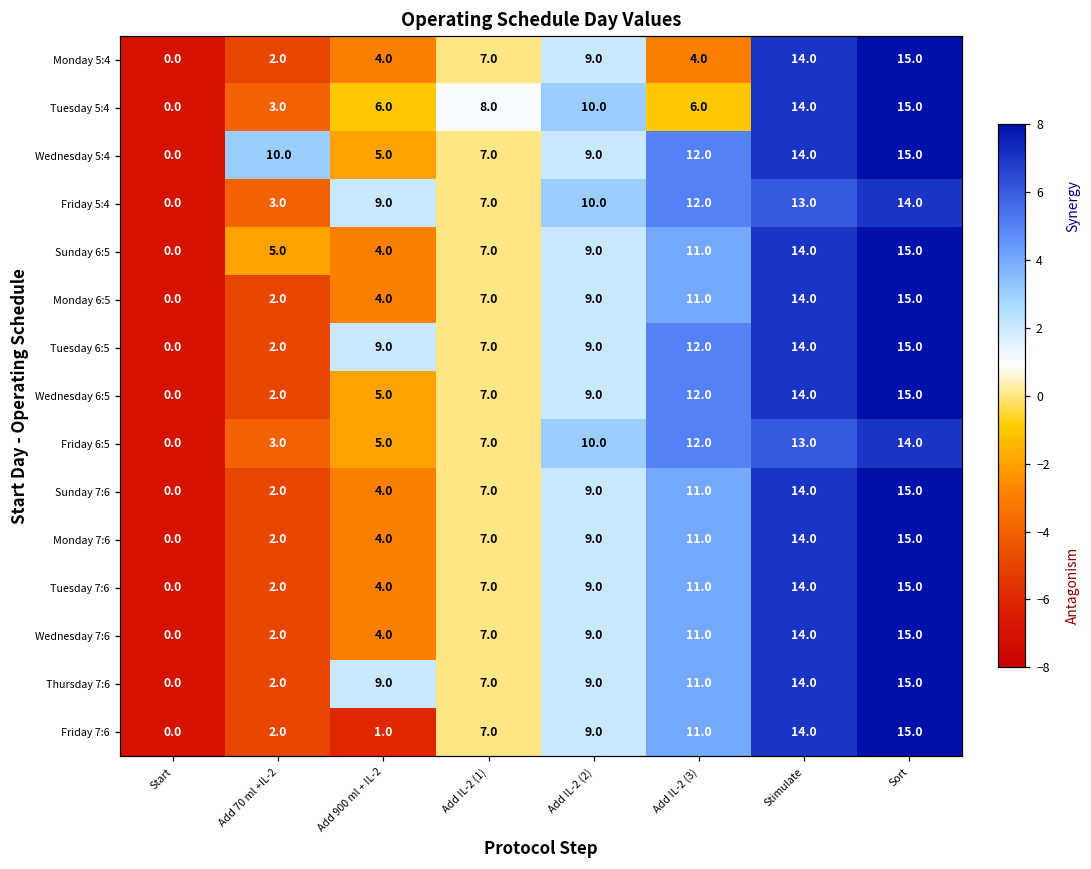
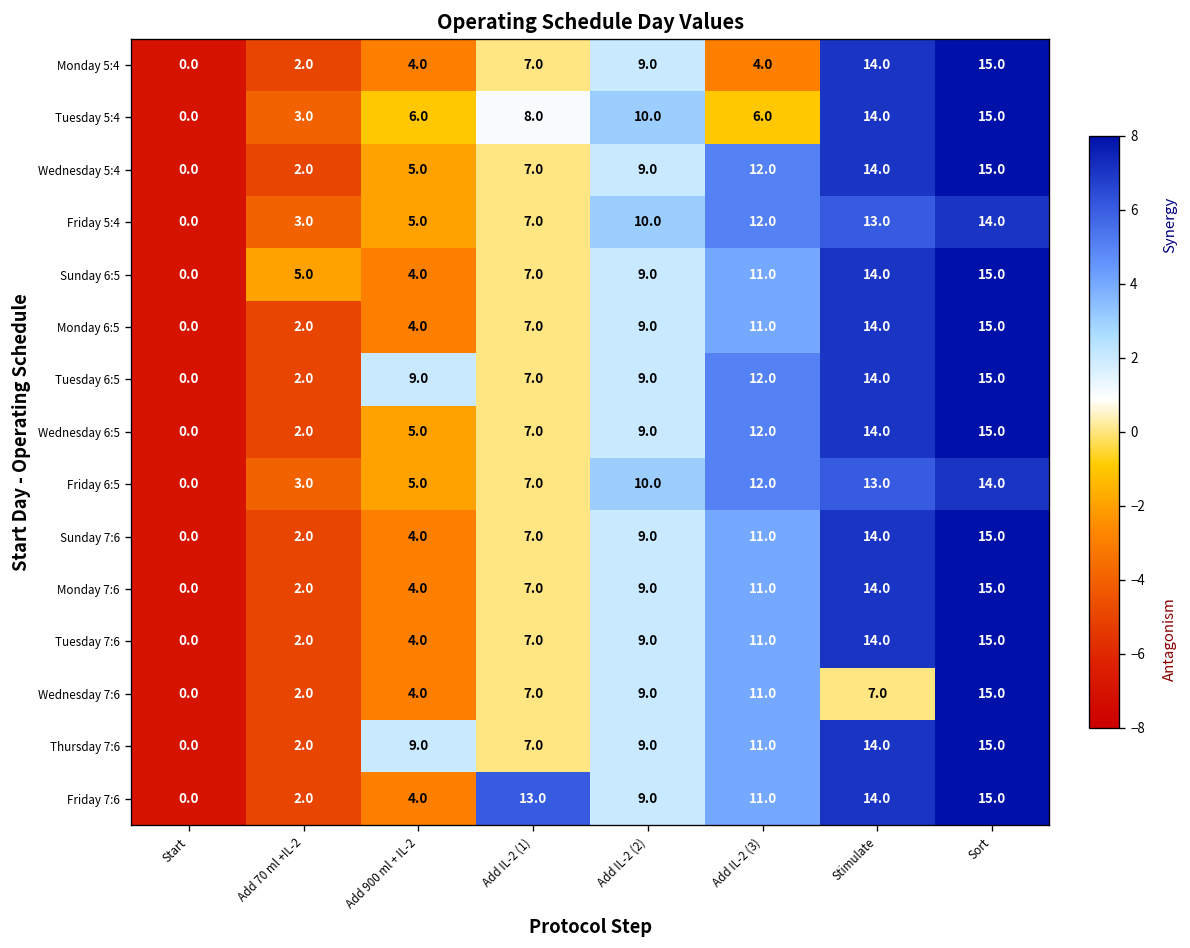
Wednesday 5:4, Add 70 ml +IL-2: 10.0 -> 2.0
Friday 5:4, Add 900 ml + IL-2: 9.0 -> 5.0
Wednesday 7:6, Stimulate: 14.0 -> 7.0
Friday 7:6, Add 900 ml + IL-2: 1.0 -> 4.0
Friday 7:6, Add IL-2 (1): 7.0 -> 13.0
